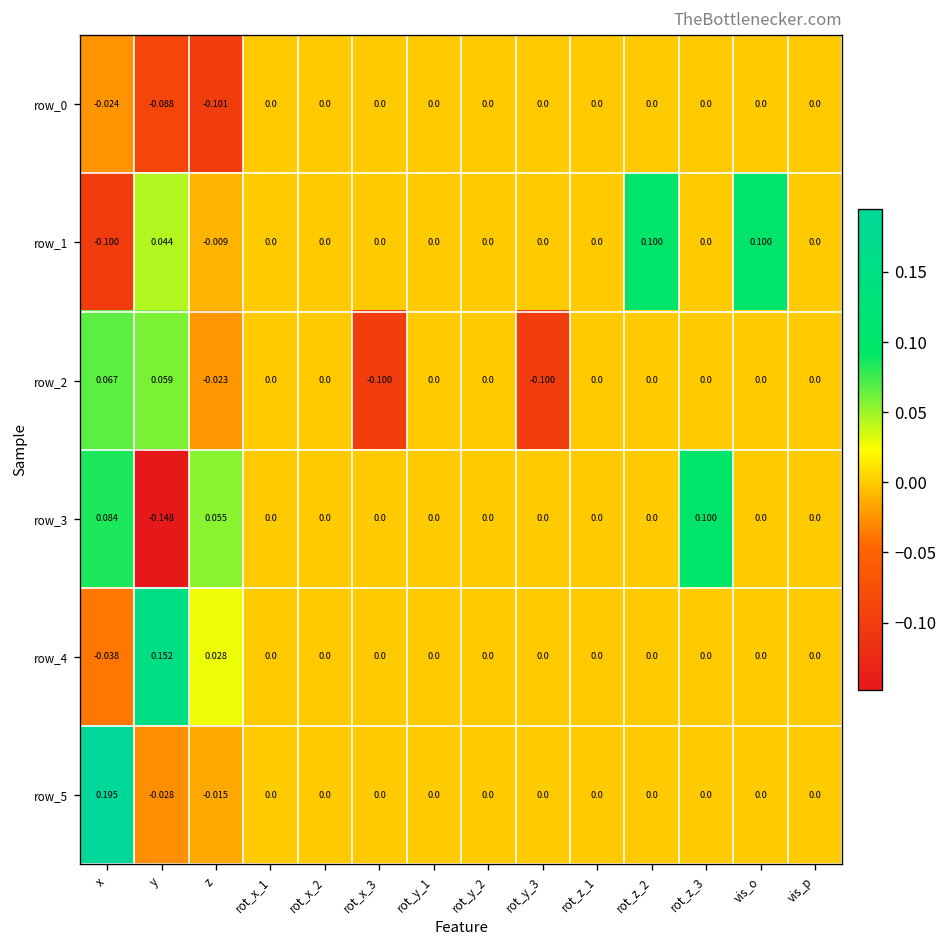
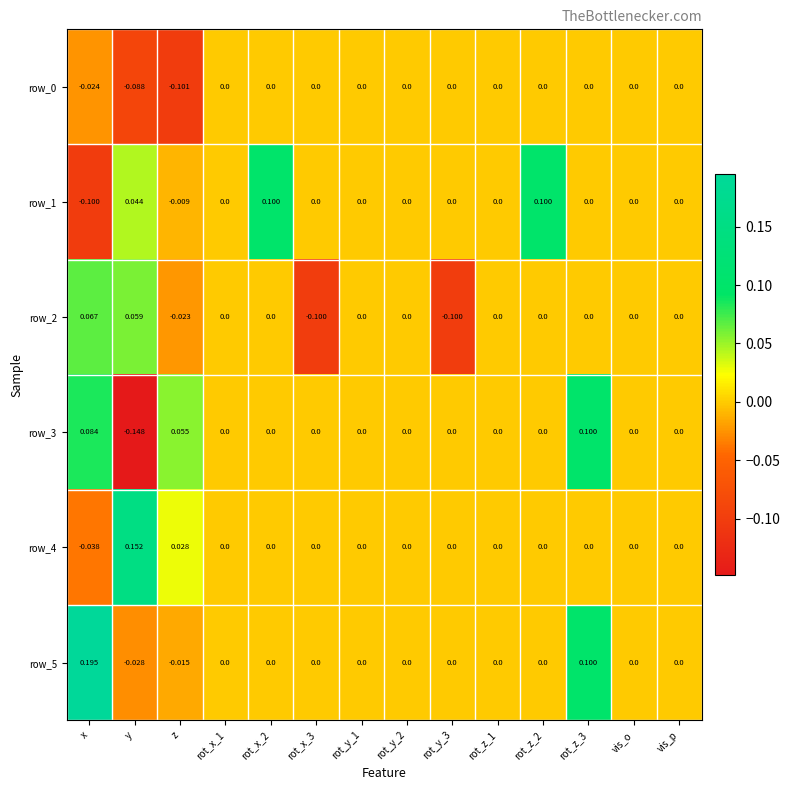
row_1, rot_x_2: 0.0 -> 0.100
row_1, vis_o: 0.100 -> 0.0
row_5, rot_z_3: 0.0 -> 0.100
